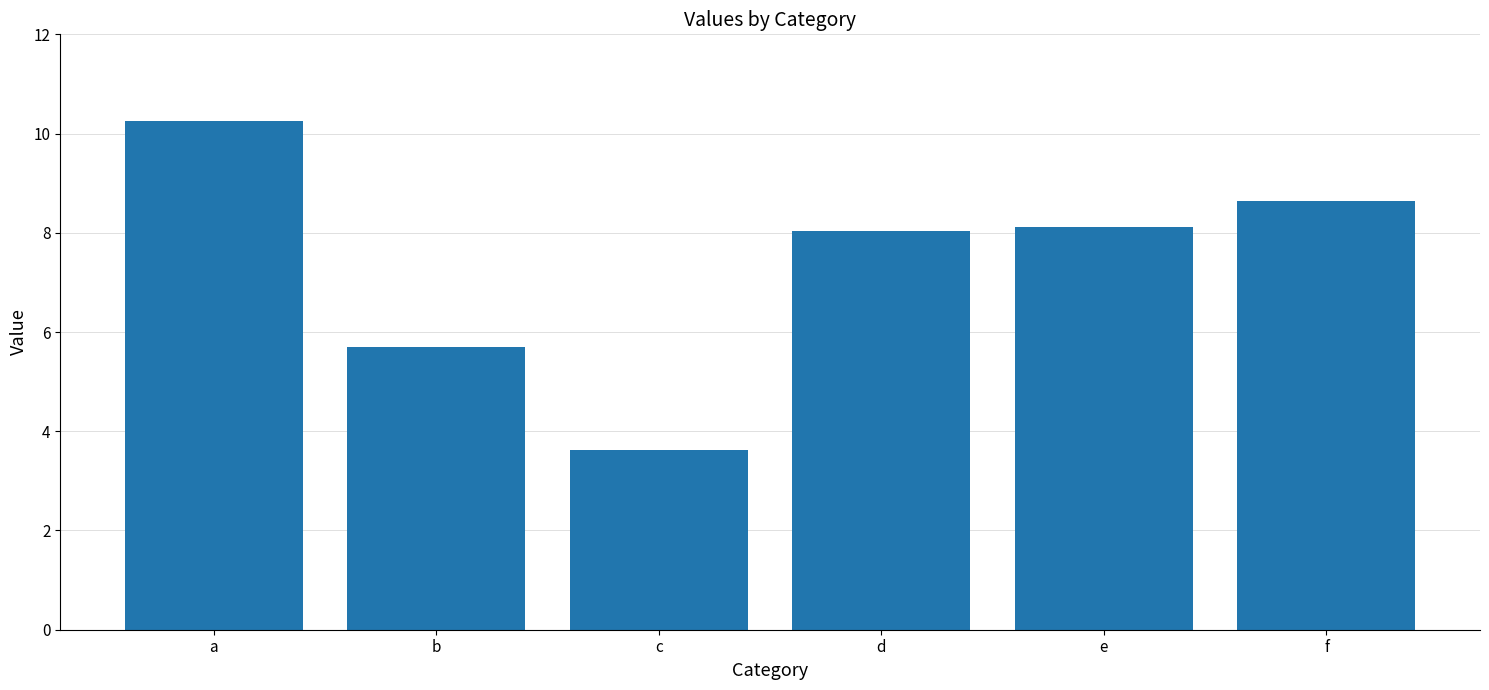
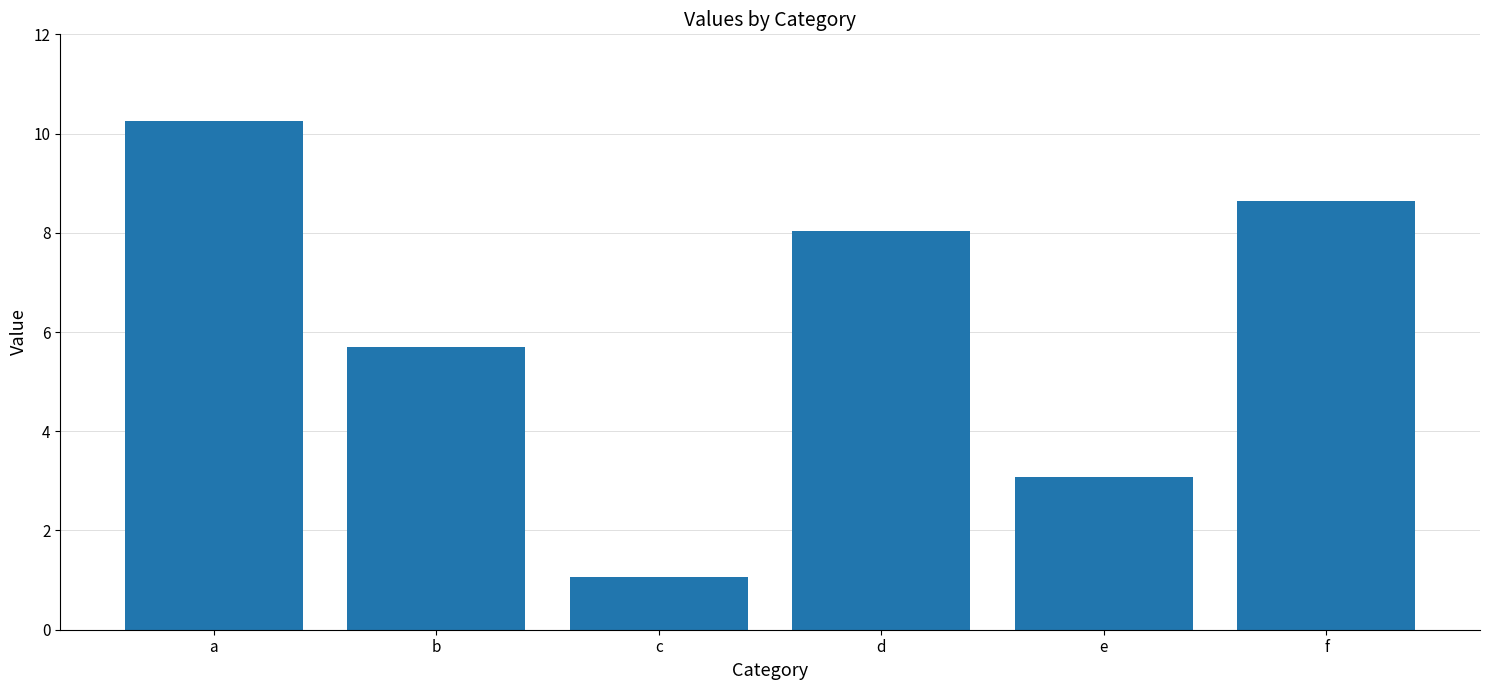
c: 3.6 -> 1.1
e: 8.1 -> 3.1
